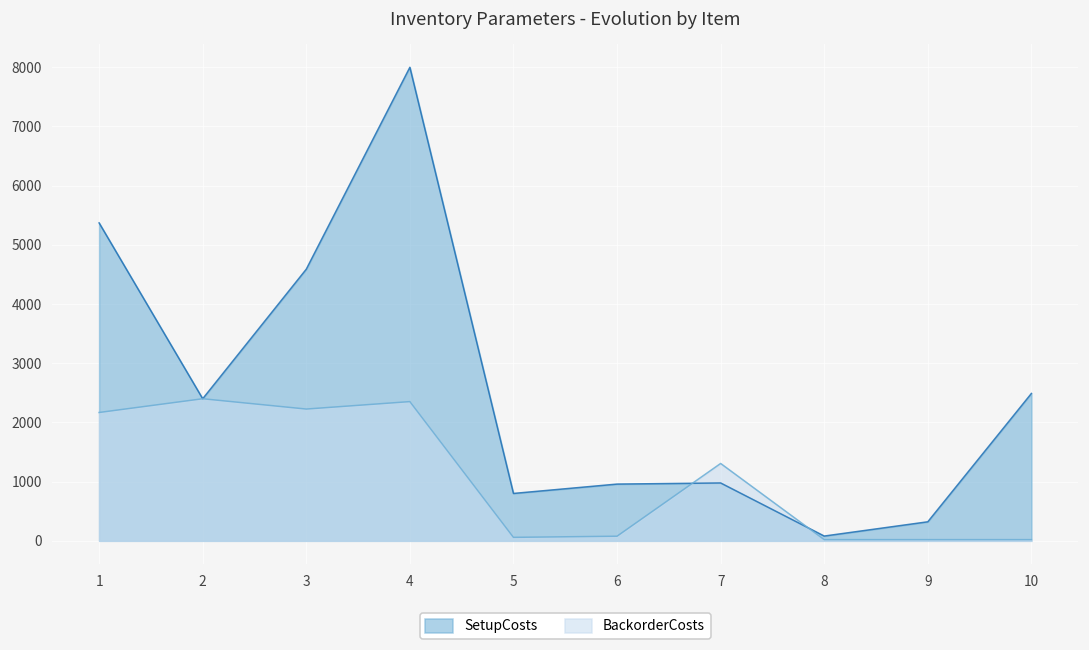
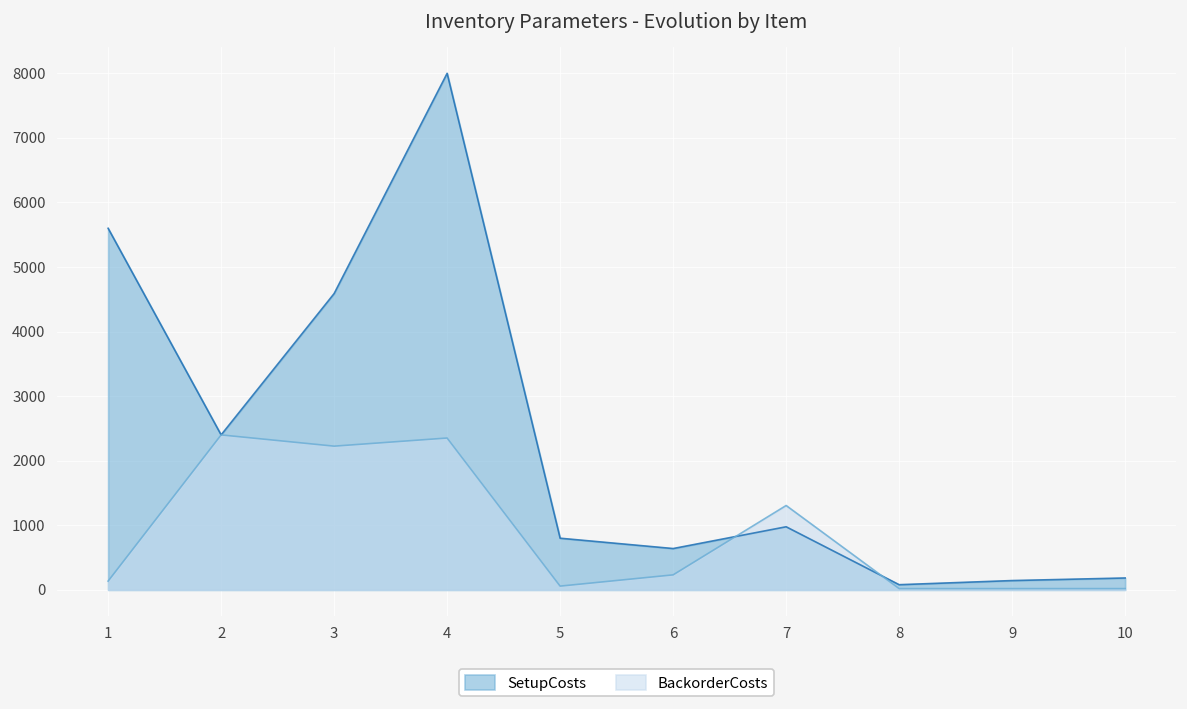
SetupCosts, 1: 5400 -> 5600
BackorderCosts, 1: 2200 -> 100
SetupCosts, 6: 1000 -> 600
BackorderCosts, 6: 100 -> 200
SetupCosts, 9: 300 -> 100
SetupCosts, 10: 2500 -> 200
